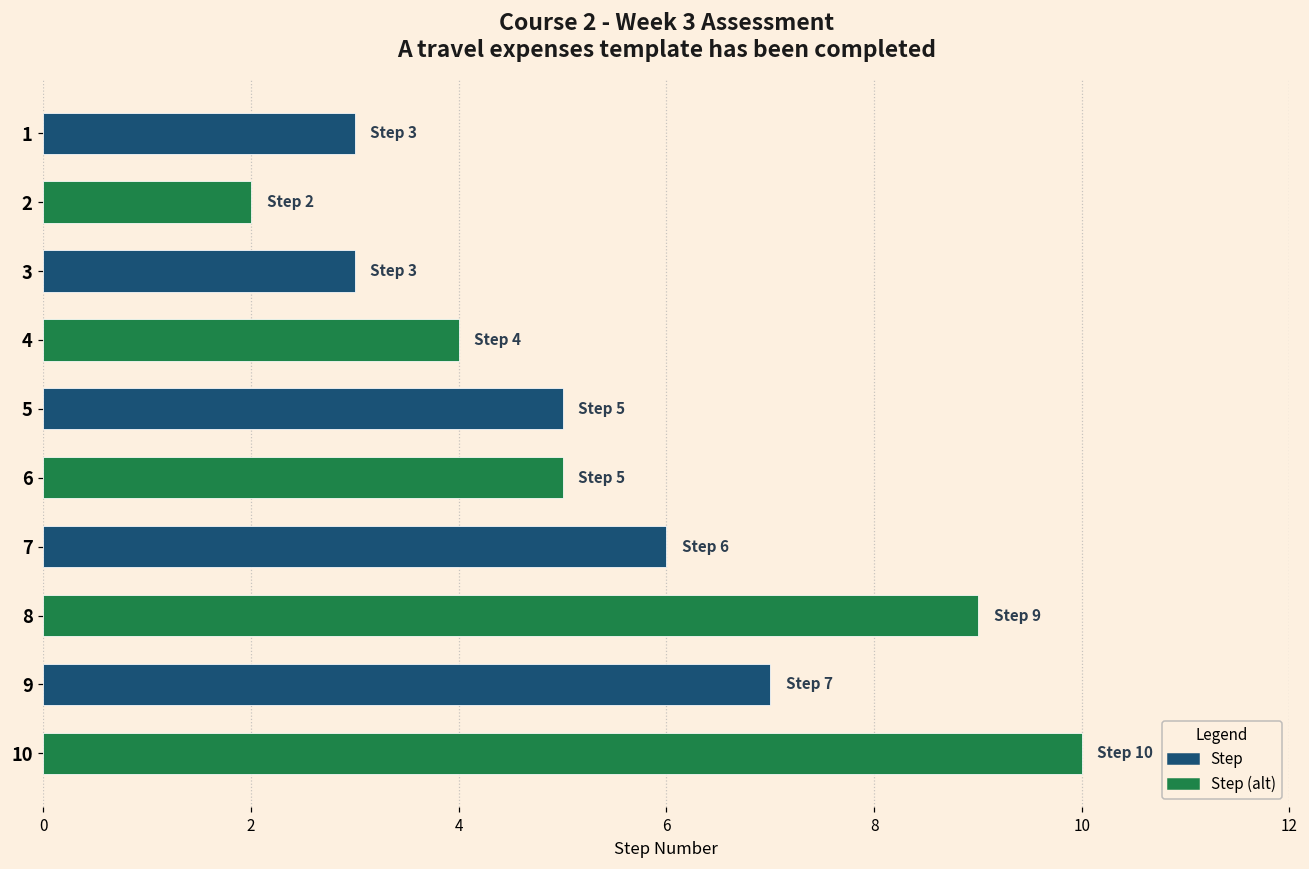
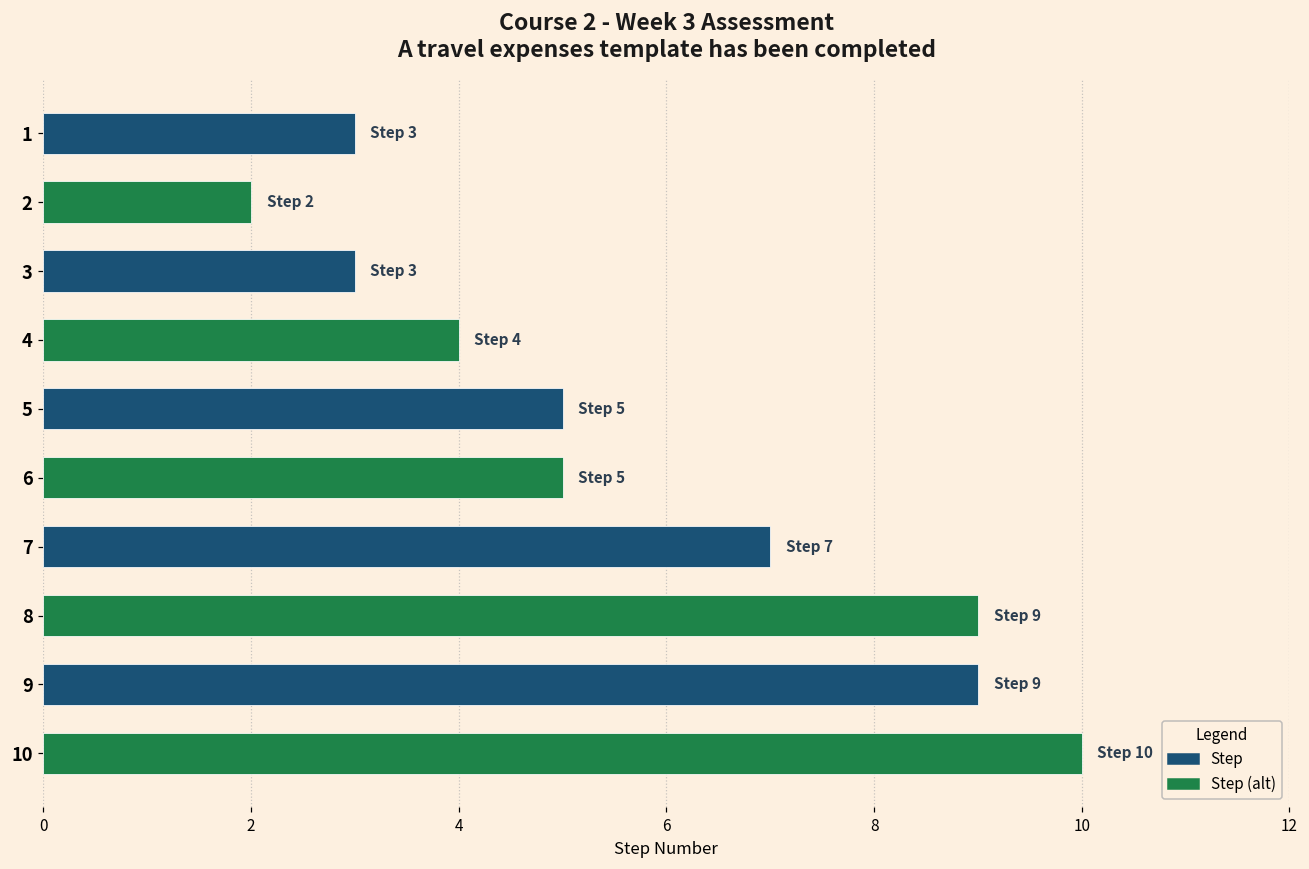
7: 6 -> 7
9: 7 -> 9
